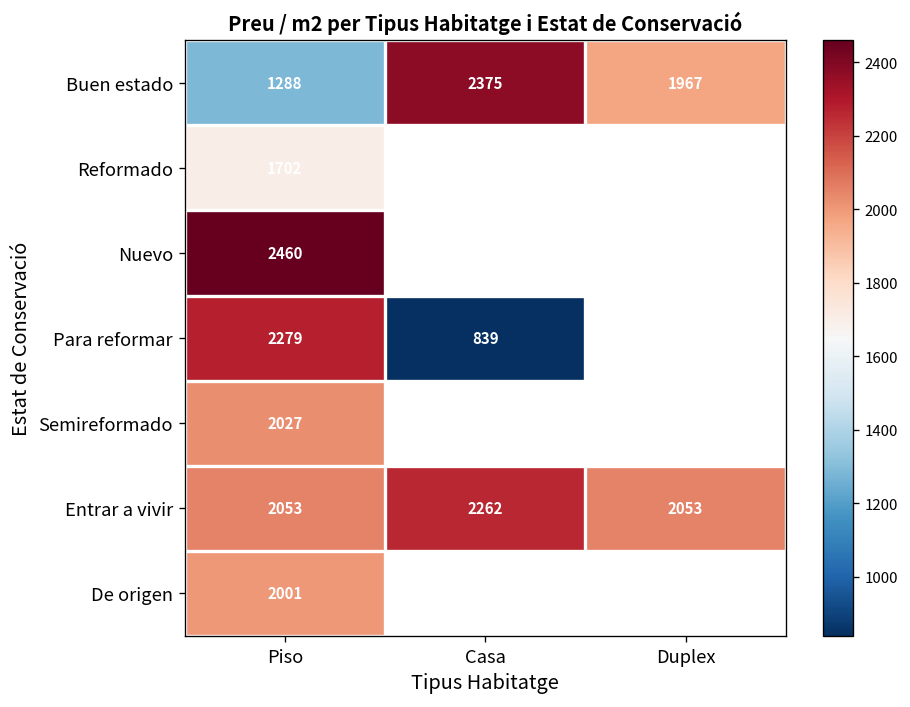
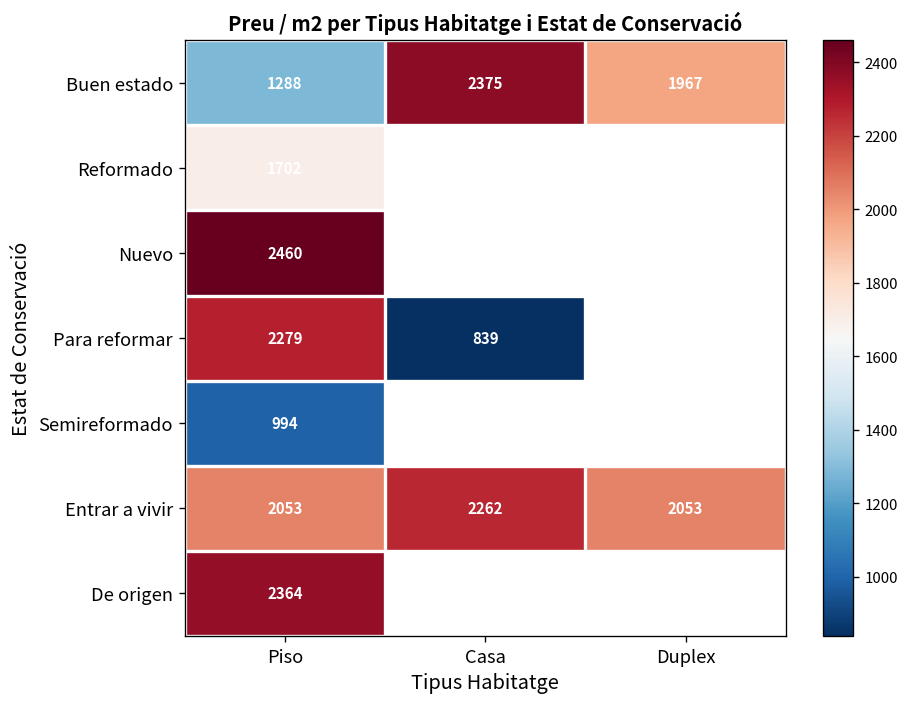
Semireformado, Piso: 2027 -> 994
De origen, Piso: 2001 -> 2364
